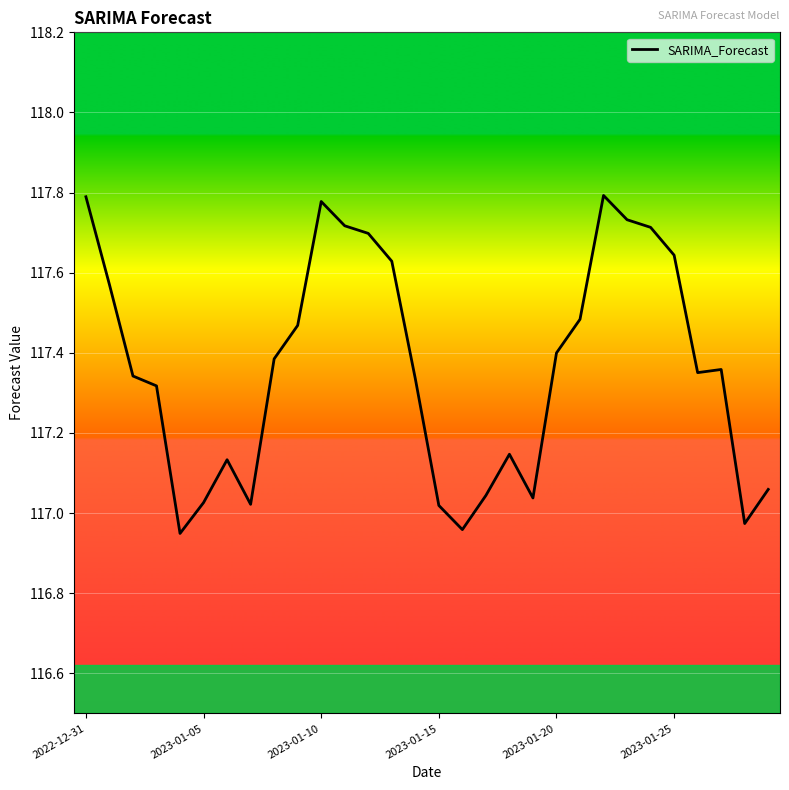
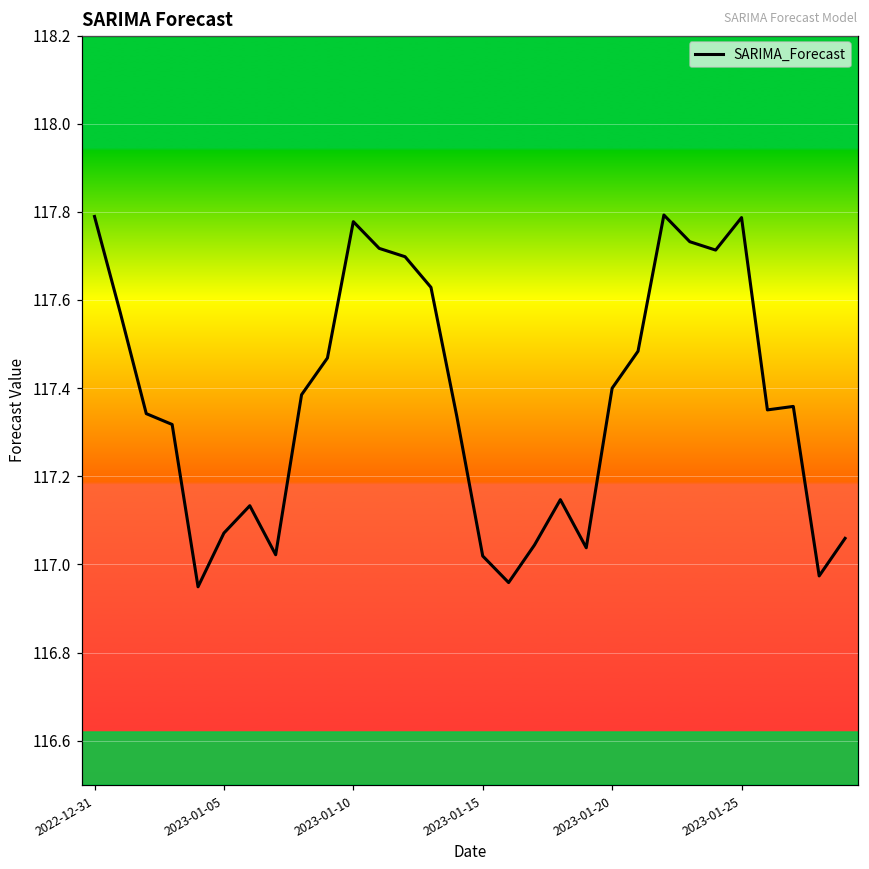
2023-01-05: 117.03 -> 117.07
2023-01-25: 117.64 -> 117.79
